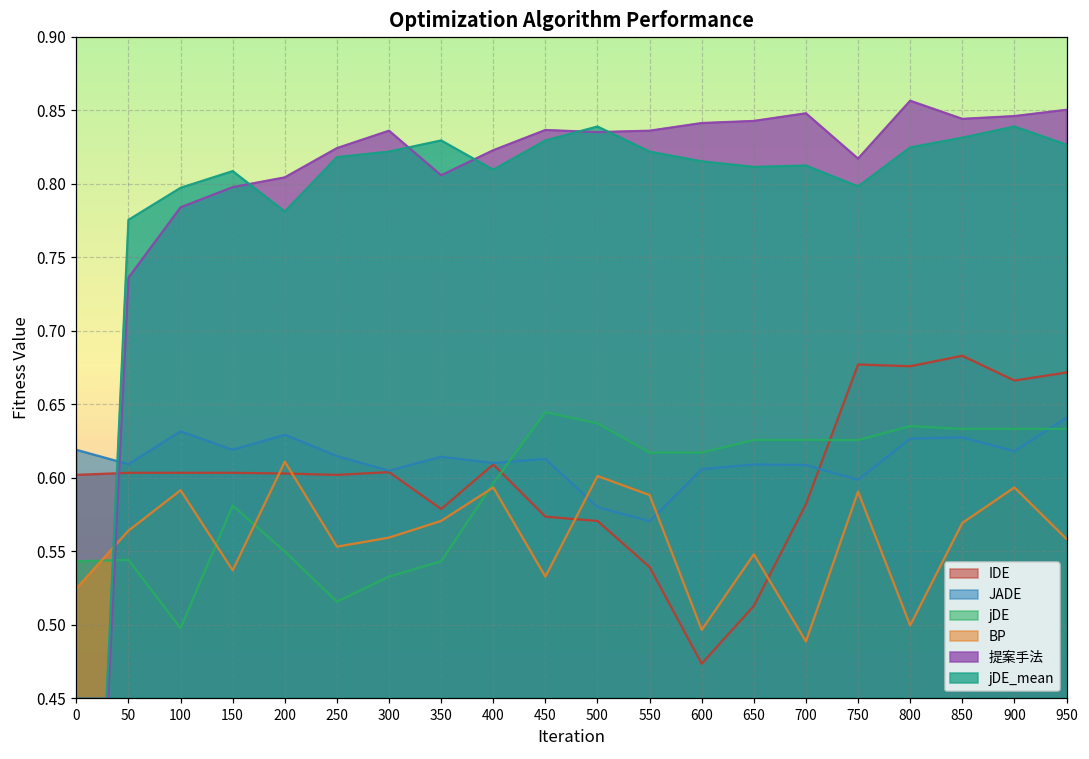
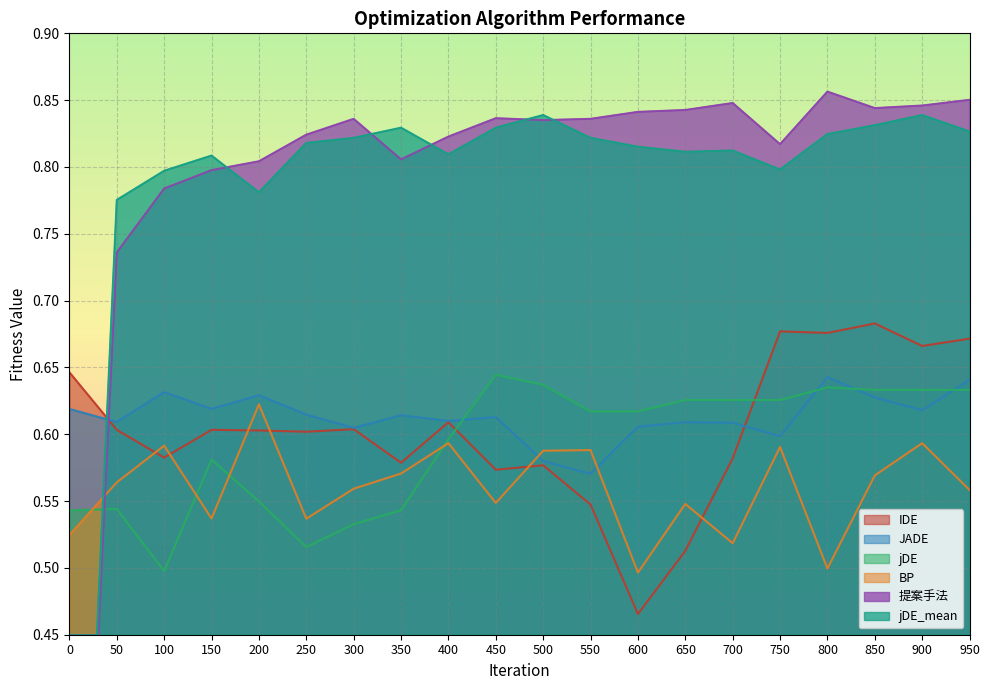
IDE, 0: 0.602 -> 0.646
IDE, 100: 0.603 -> 0.583
BP, 200: 0.611 -> 0.622
BP, 250: 0.553 -> 0.537
BP, 450: 0.533 -> 0.549
IDE, 500: 0.571 -> 0.577
BP, 500: 0.601 -> 0.588
IDE, 550: 0.539 -> 0.547
IDE, 600: 0.473 -> 0.465
BP, 700: 0.489 -> 0.518
JADE, 800: 0.627 -> 0.643
